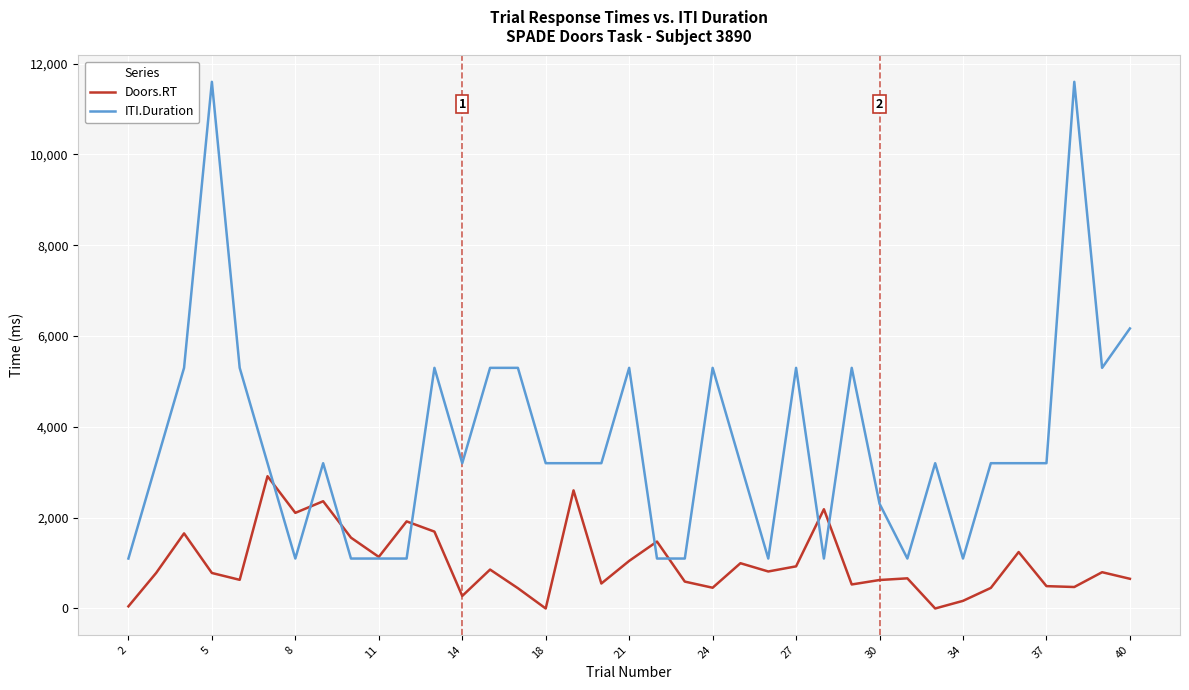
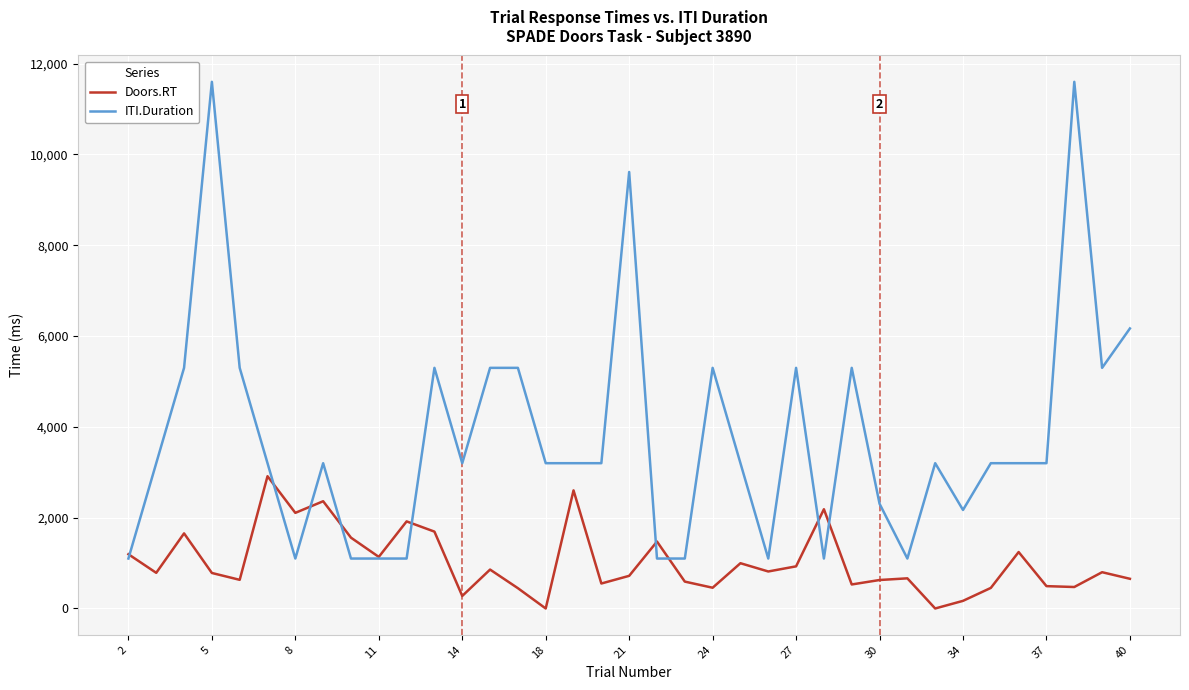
Doors.RT, 2: 0 -> 1,200
Doors.RT, 21: 1,000 -> 700
ITI.Duration, 21: 5,300 -> 9,600
ITI.Duration, 34: 1,100 -> 2,200
